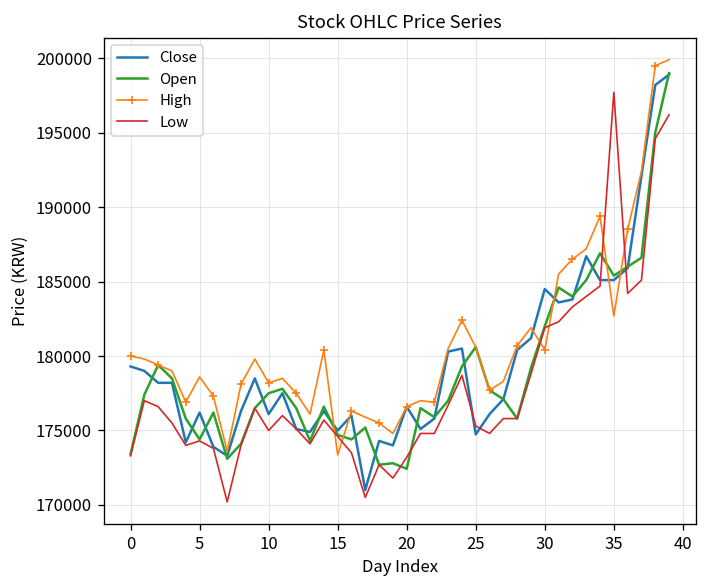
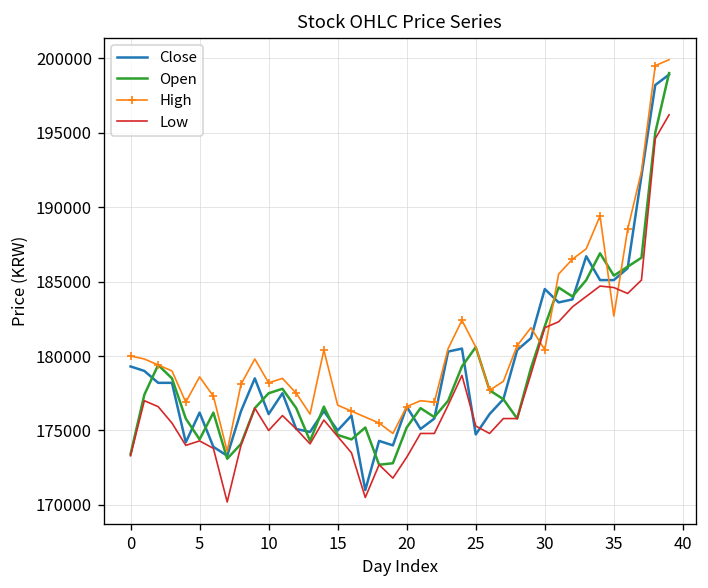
High, 15: 173400 -> 176700
Open, 20: 172400 -> 175200
Low, 35: 197700 -> 184600
